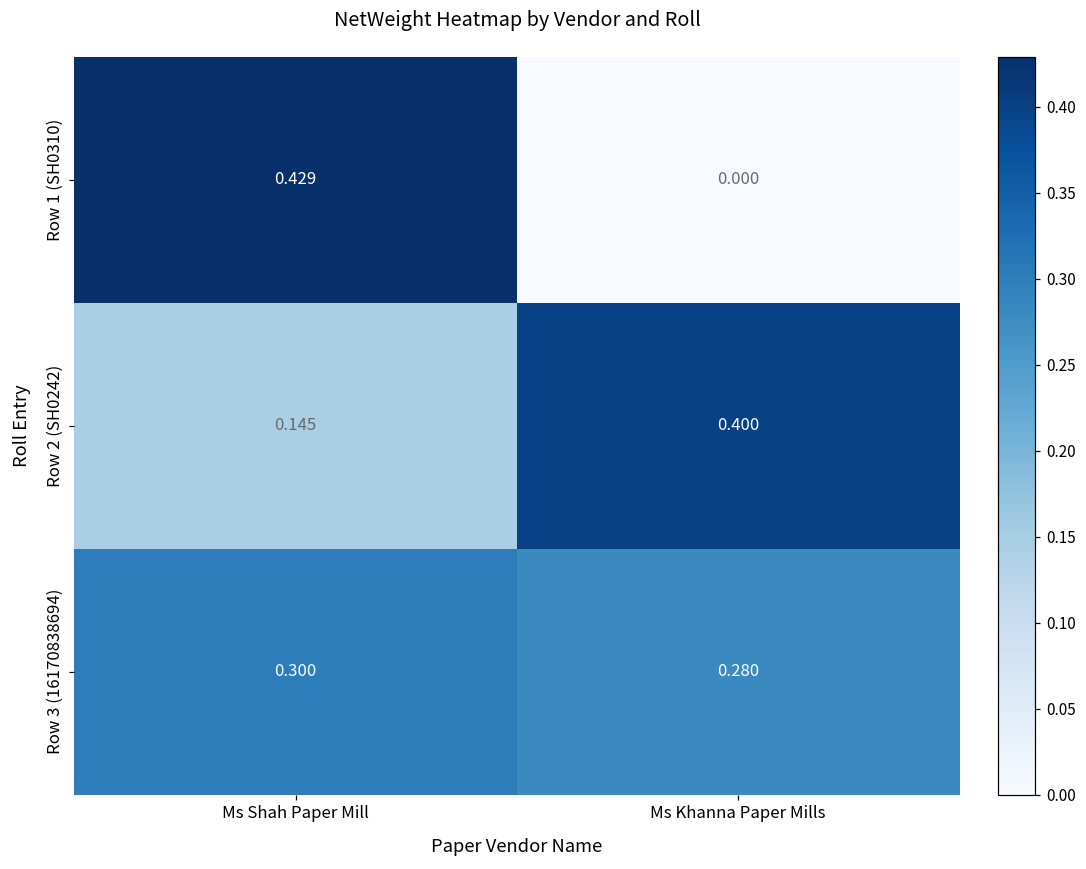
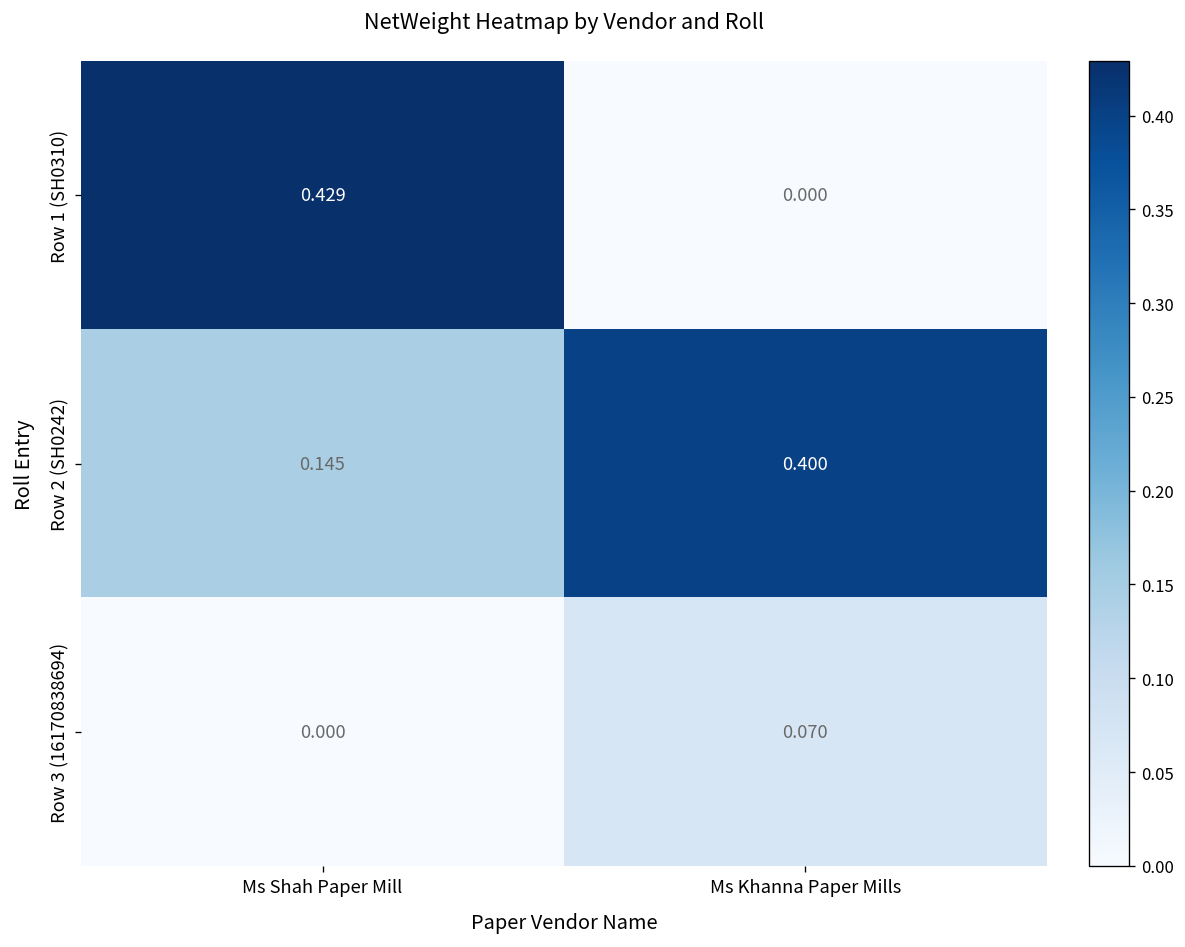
Row 3 (16170838694), Ms Shah Paper Mill: 0.300 -> 0.000
Row 3 (16170838694), Ms Khanna Paper Mills: 0.280 -> 0.070
